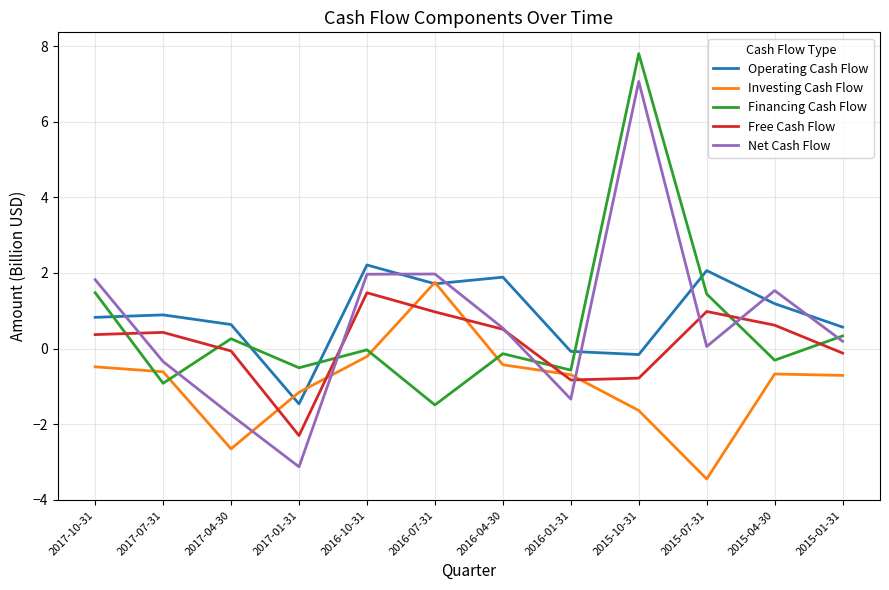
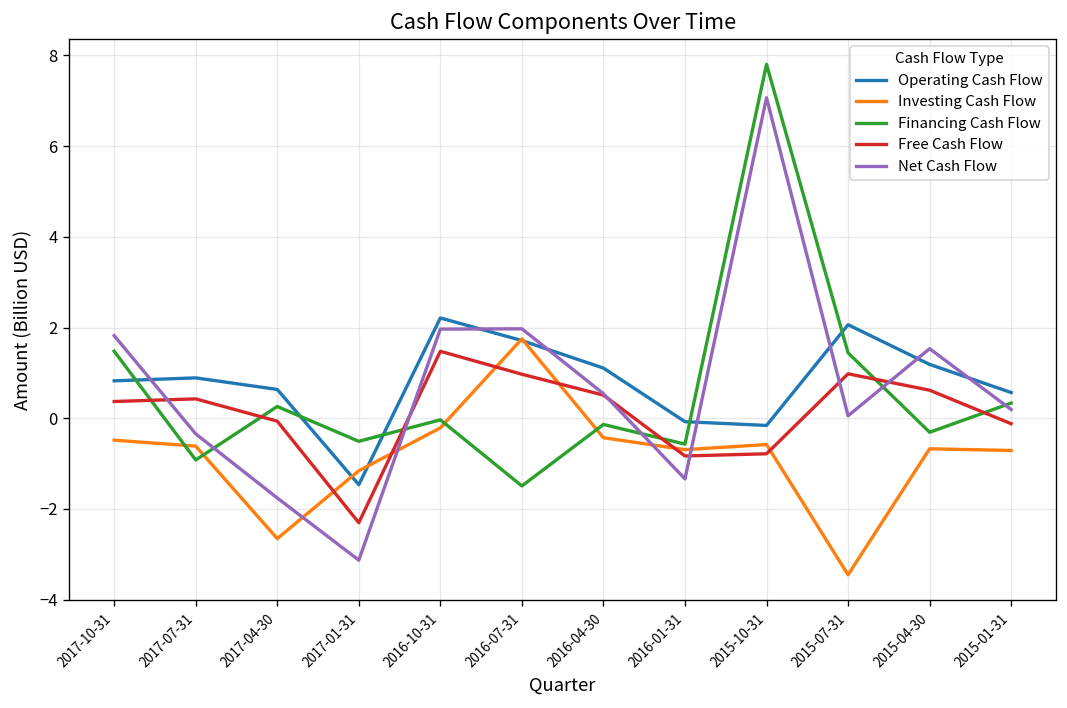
Operating Cash Flow, 2016-04-30: 1.9 -> 1.1
Investing Cash Flow, 2015-10-31: -1.6 -> -0.6
